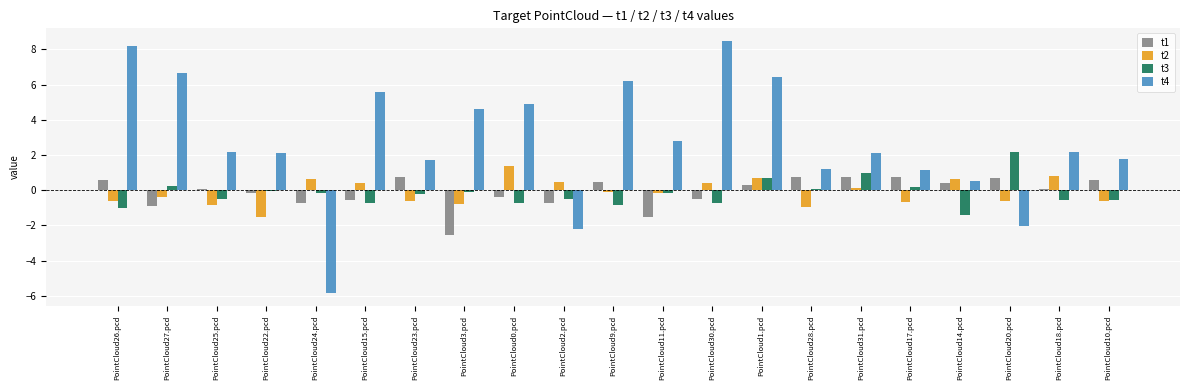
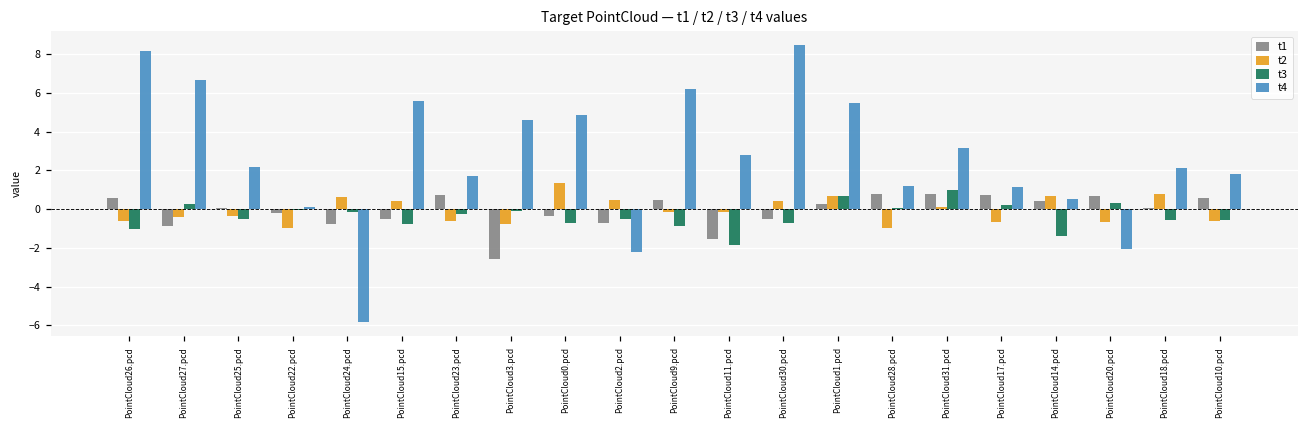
t2, PointCloud25.pcd: -0.9 -> -0.4
t2, PointCloud22.pcd: -1.5 -> -1.0
t4, PointCloud22.pcd: 2.1 -> 0.1
t3, PointCloud11.pcd: -0.2 -> -1.8
t4, PointCloud1.pcd: 6.4 -> 5.5
t4, PointCloud31.pcd: 2.1 -> 3.2
t3, PointCloud20.pcd: 2.2 -> 0.3
